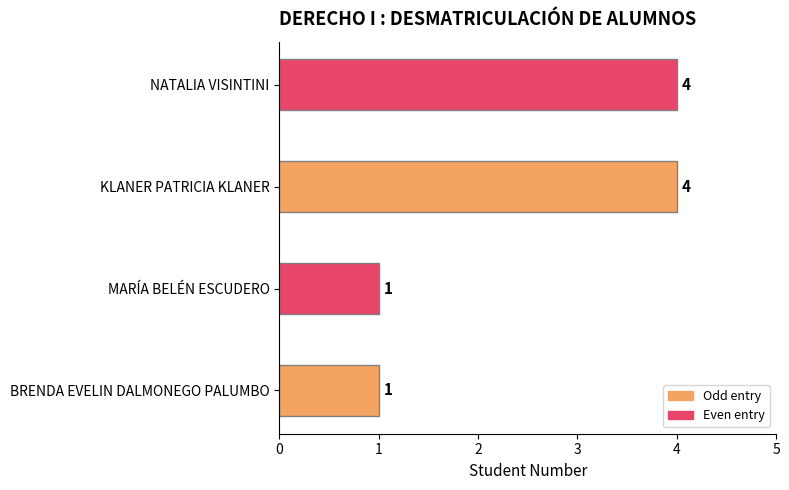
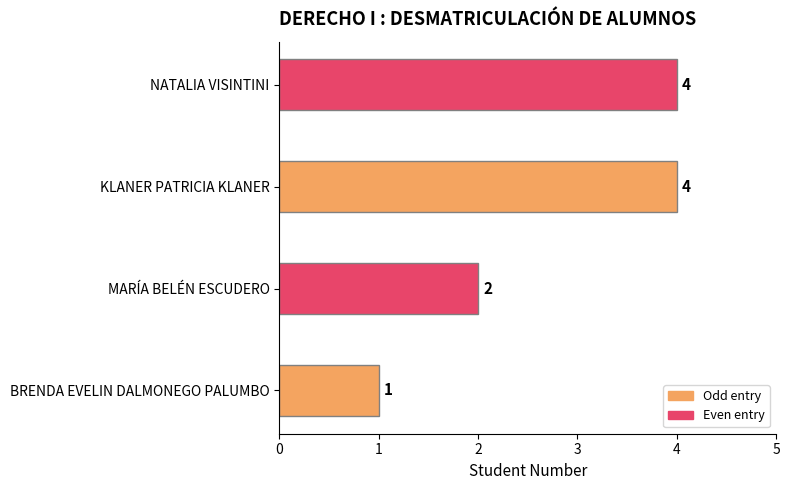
MARÍA BELÉN ESCUDERO: 1 -> 2
